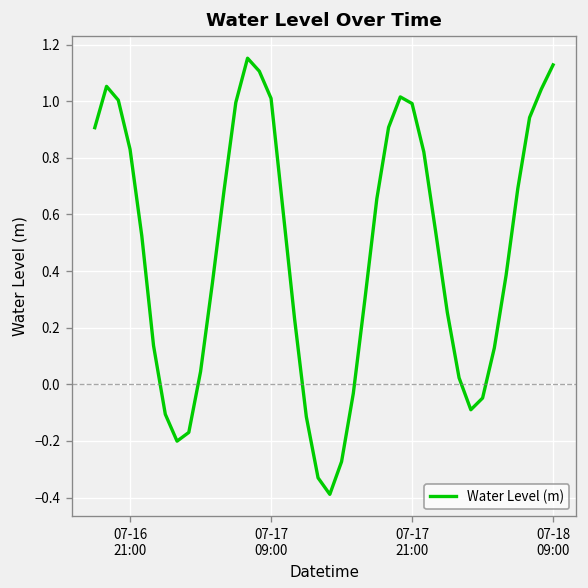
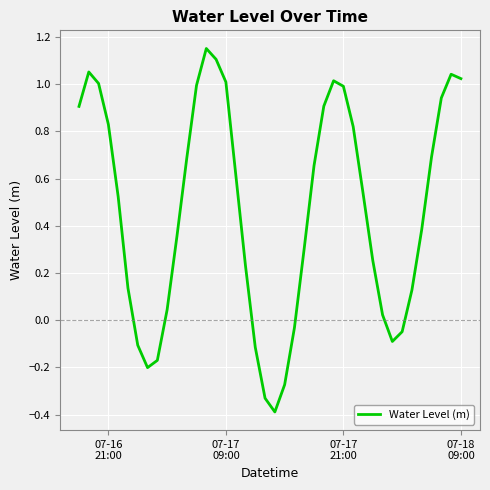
07-18 09:00: 1.13 -> 1.02
